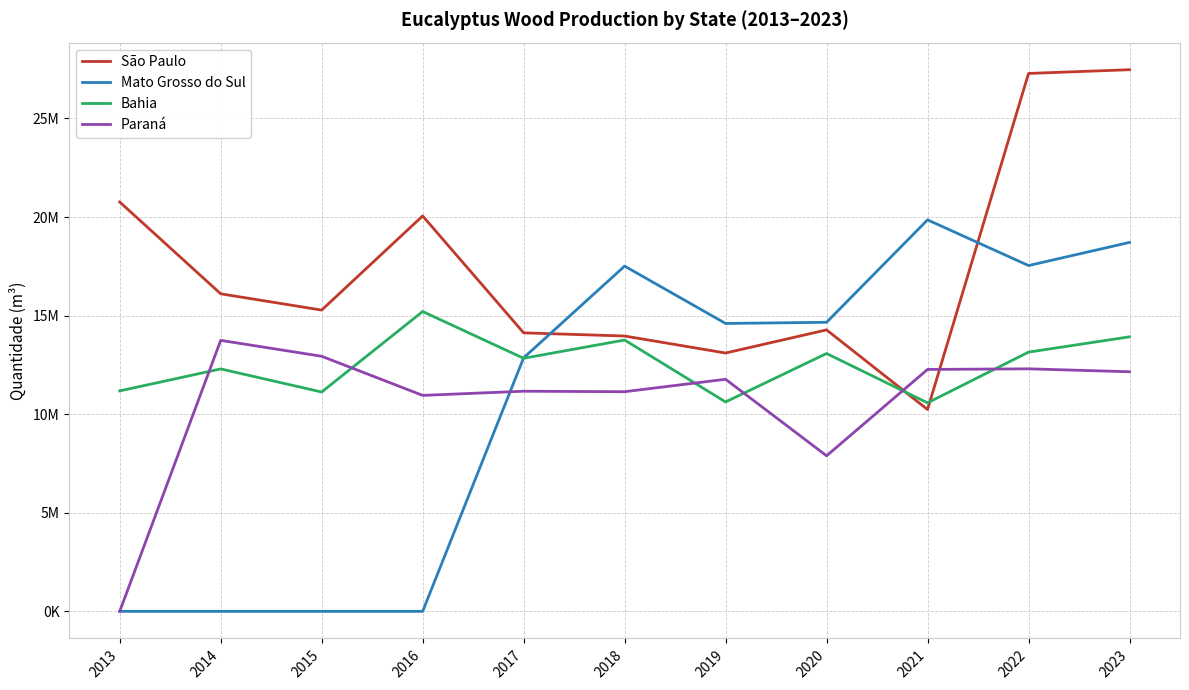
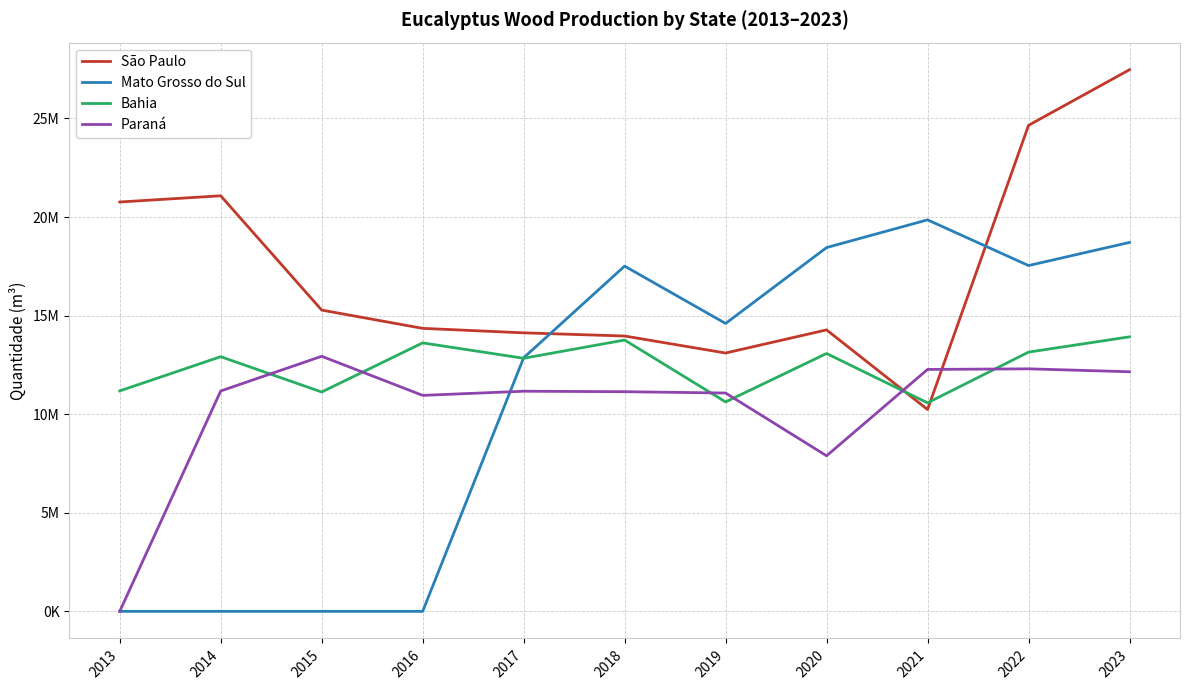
São Paulo, 2014: 16100000 -> 21100000
Bahia, 2014: 12300000 -> 12900000
Paraná, 2014: 13700000 -> 11200000
São Paulo, 2016: 20100000 -> 14400000
Bahia, 2016: 15200000 -> 13600000
Paraná, 2019: 11800000 -> 11100000
Mato Grosso do Sul, 2020: 14700000 -> 18500000
São Paulo, 2022: 27300000 -> 24700000
